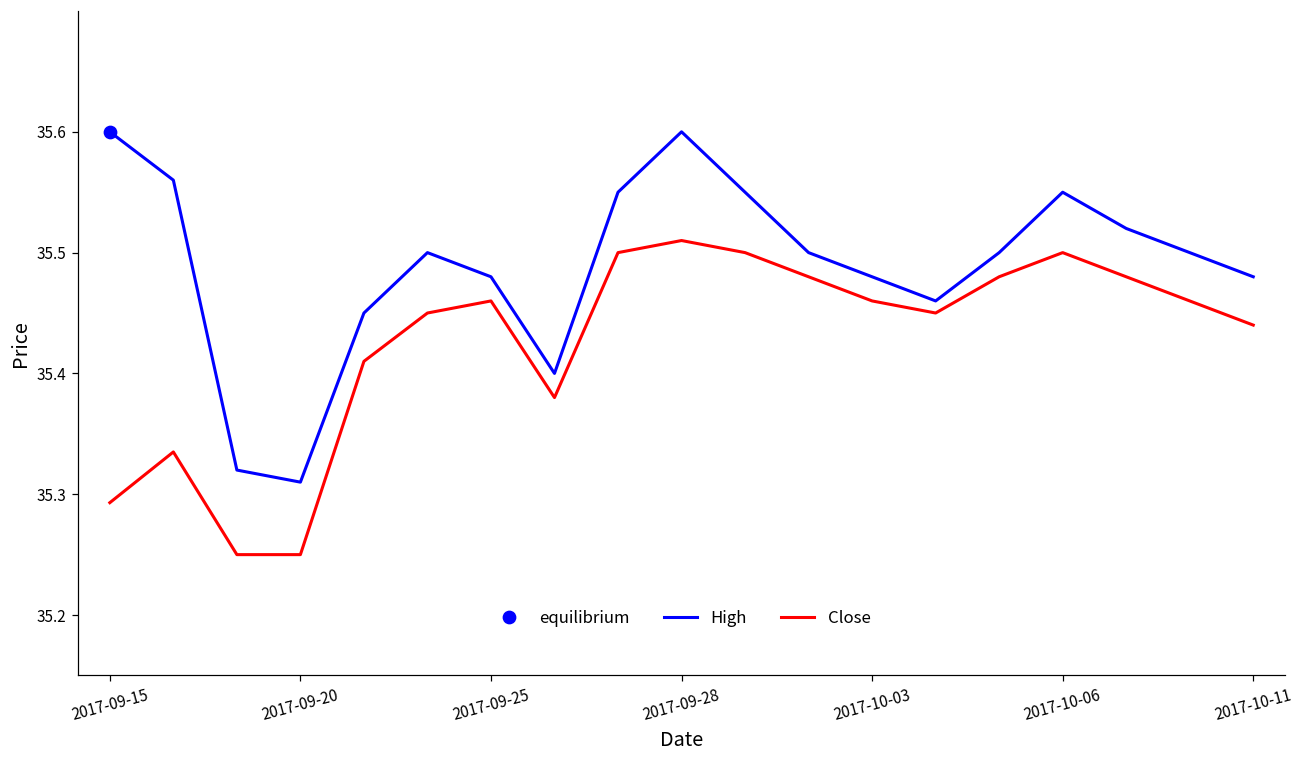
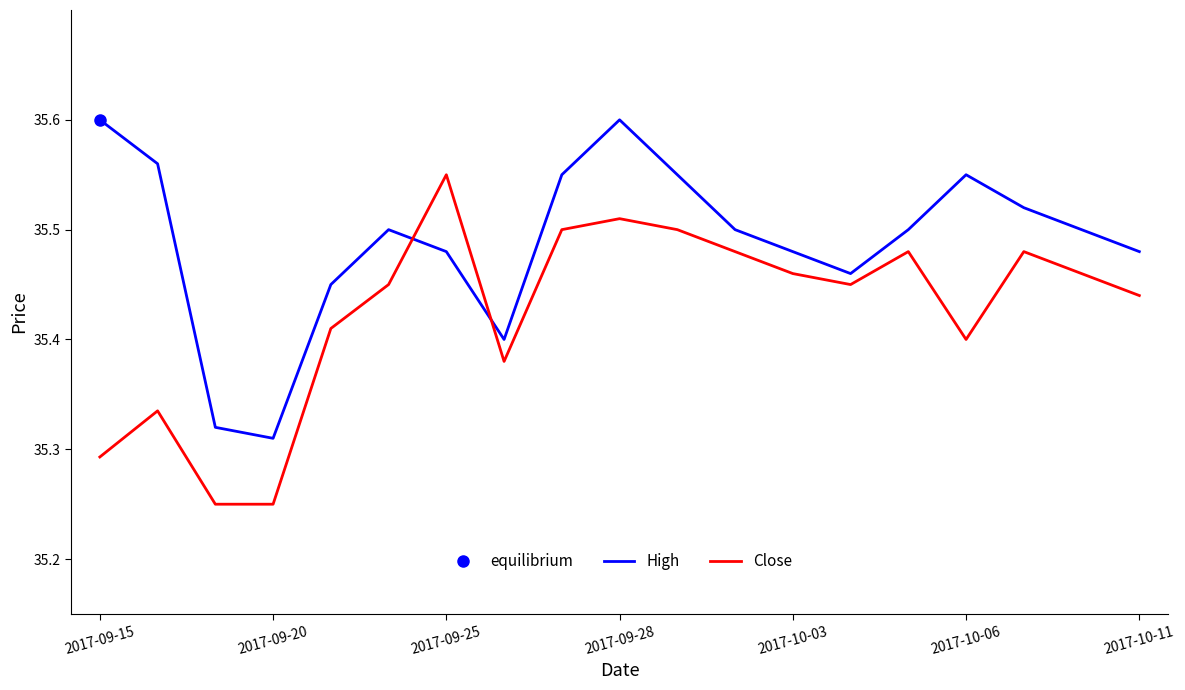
Close, 2017-09-25: 35.46 -> 35.55
Close, 2017-10-06: 35.5 -> 35.4
